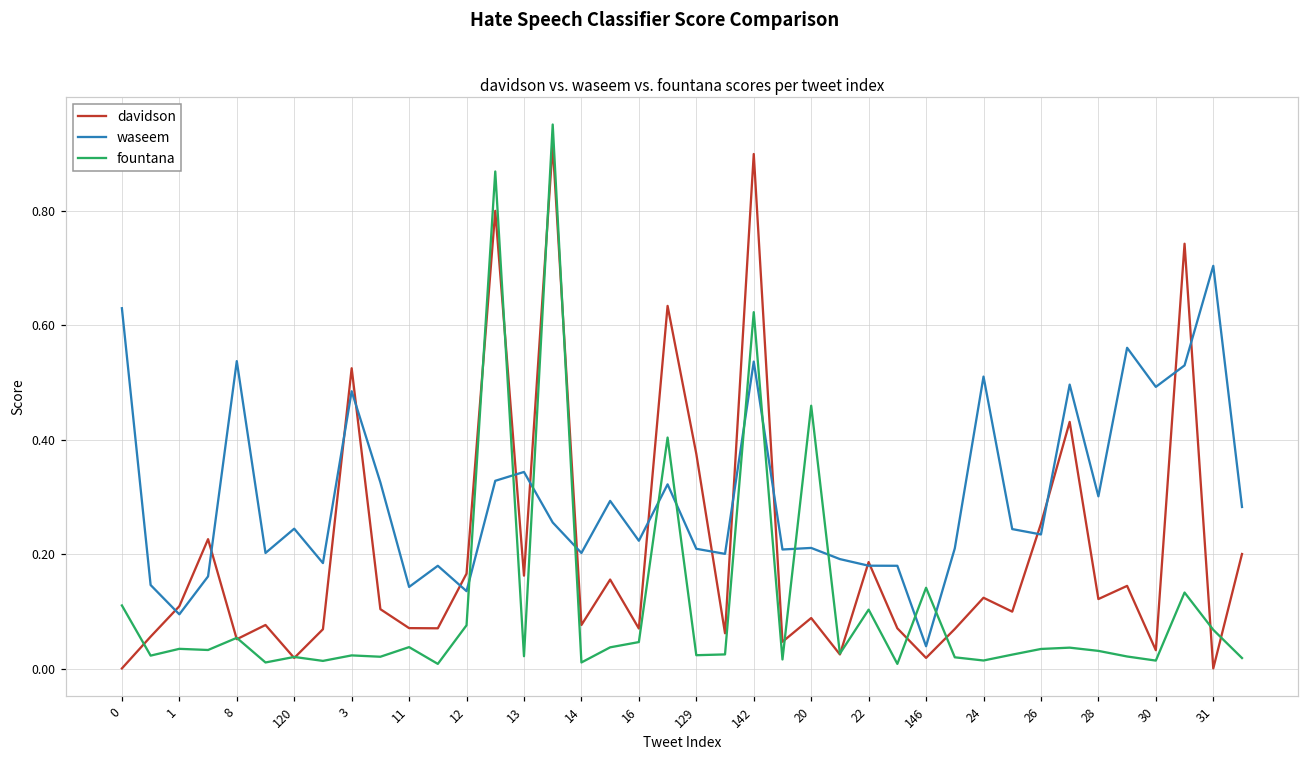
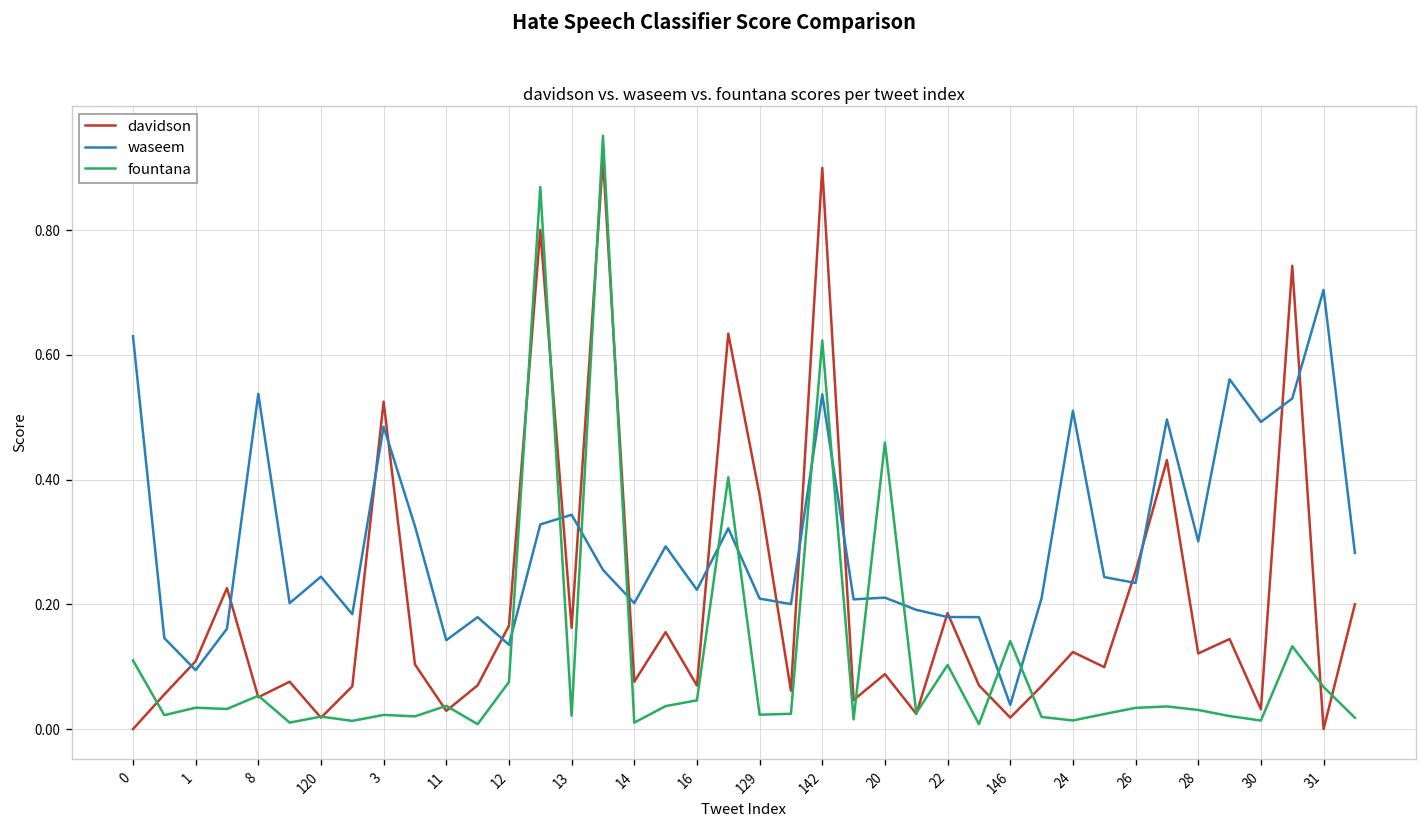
davidson, 11: 0.07 -> 0.03
